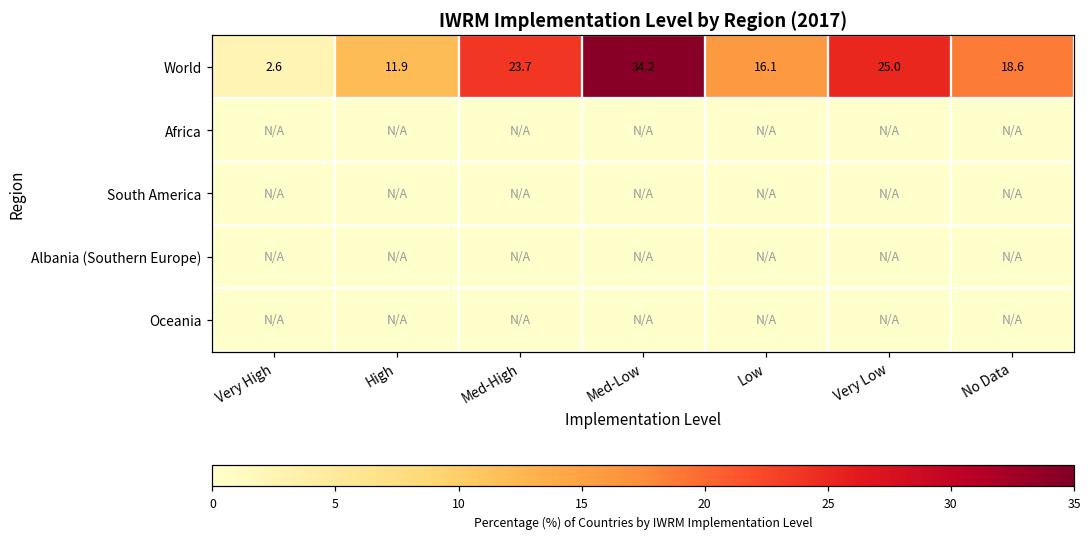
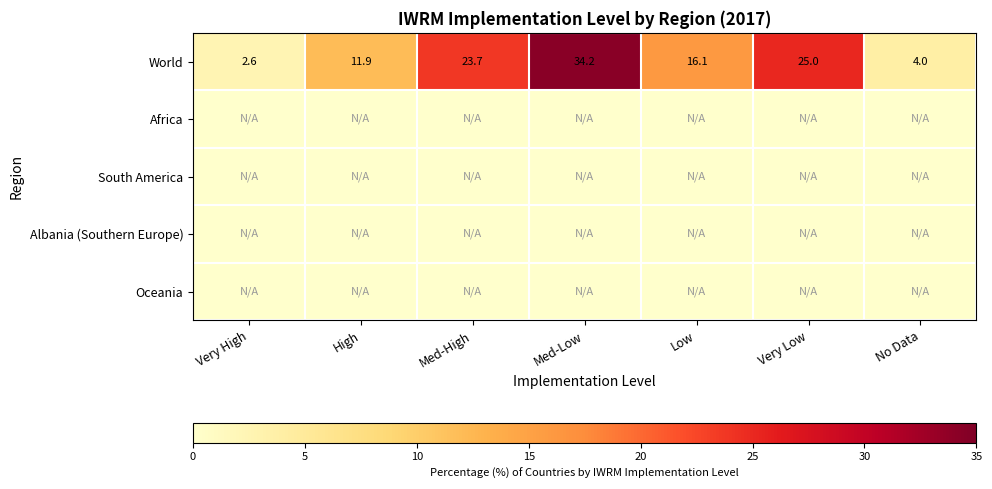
World, No Data: 18.6 -> 4.0
